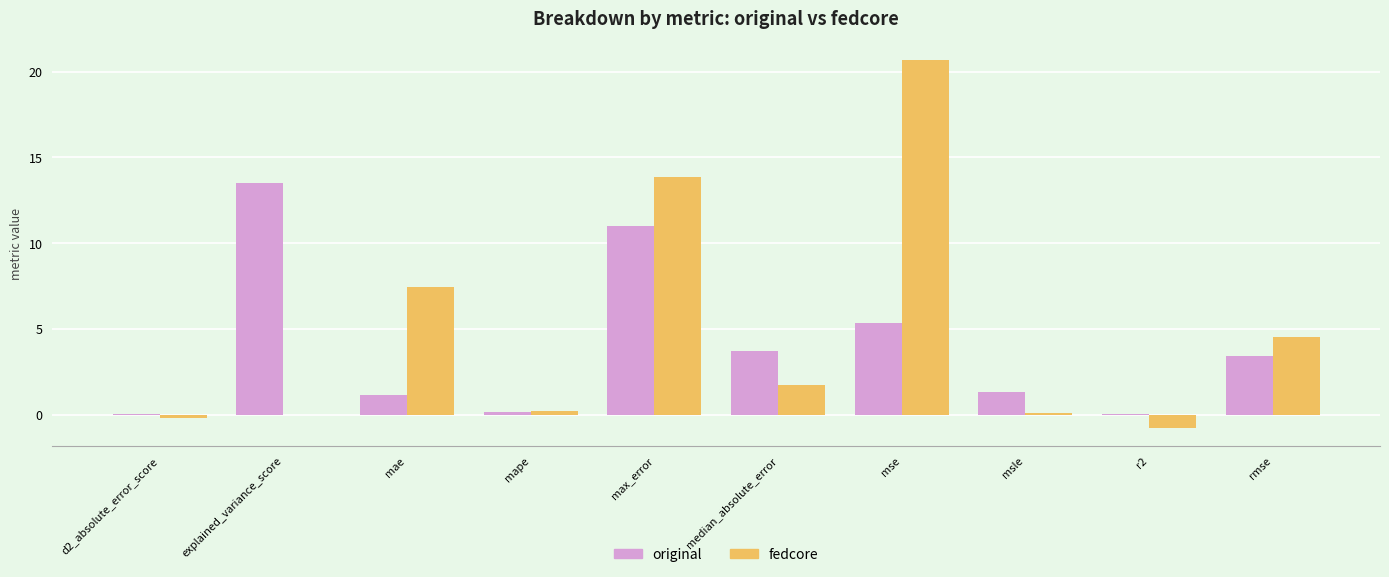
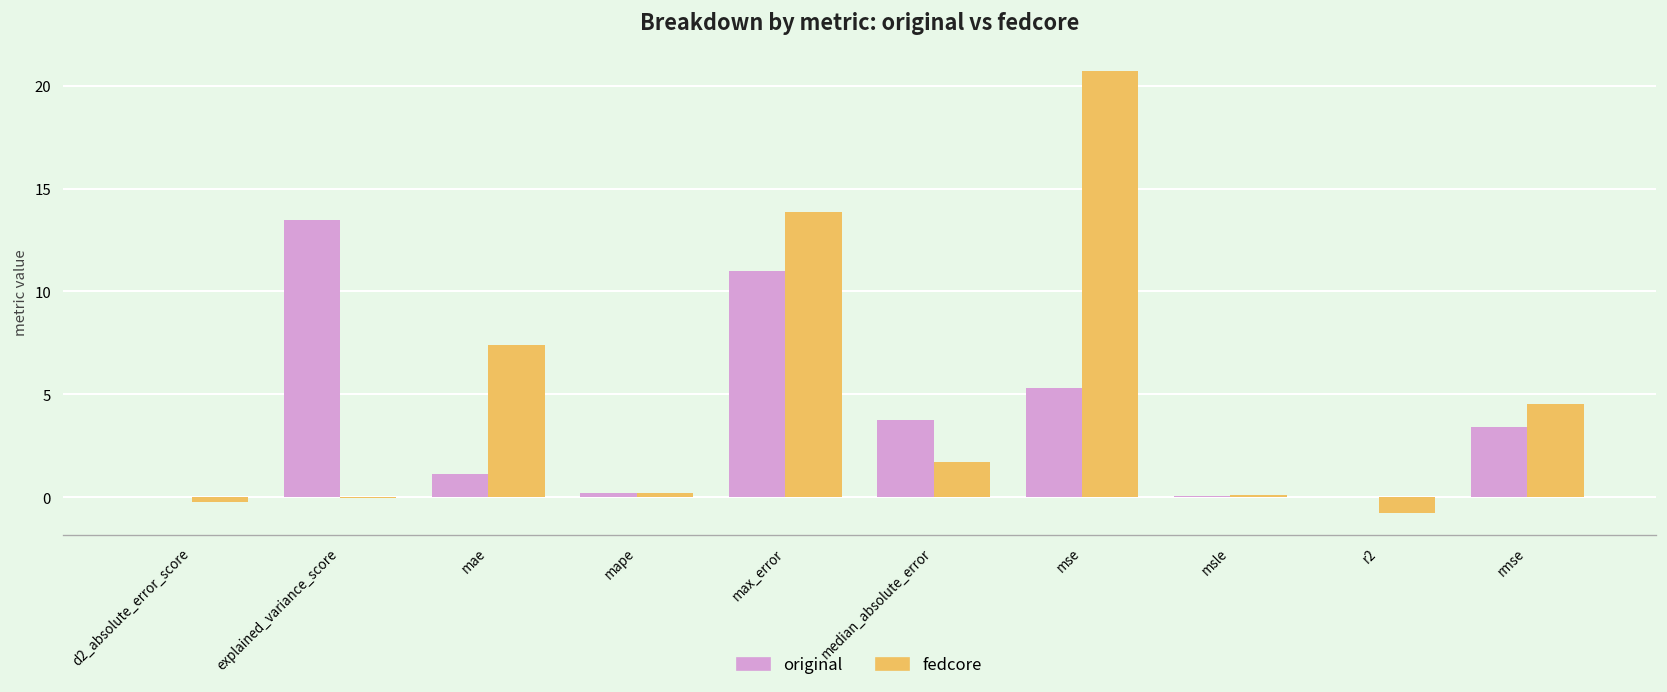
original, msle: 1.3 -> 0.0
